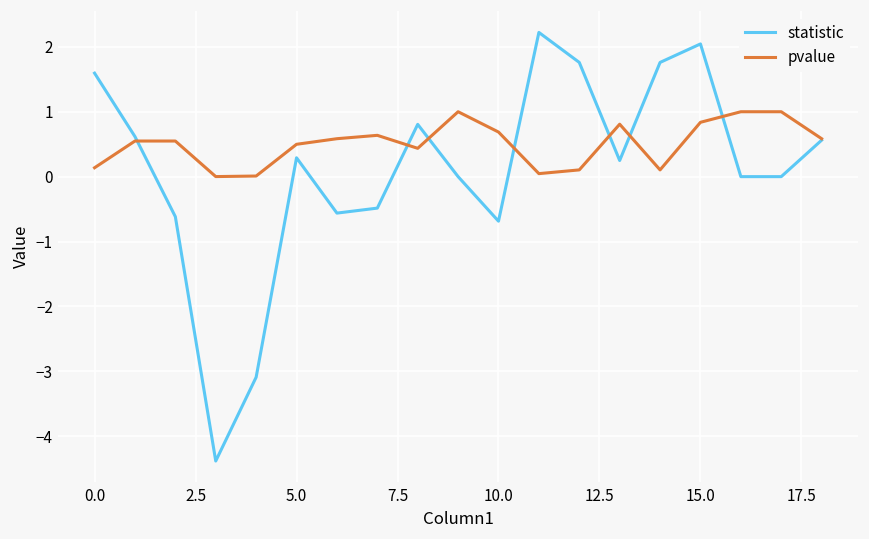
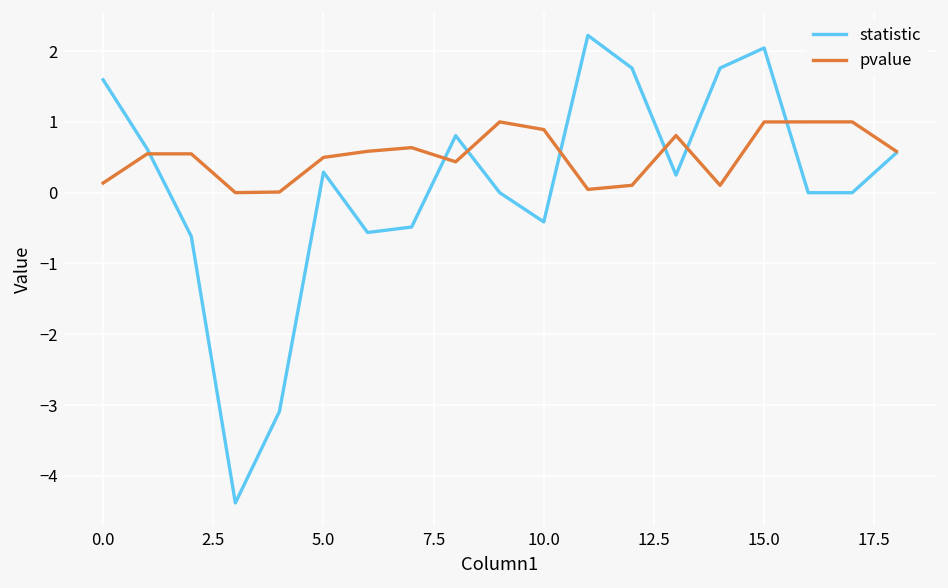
statistic, 10.0: -0.7 -> -0.4
pvalue, 10.0: 0.7 -> 0.9
pvalue, 15.0: 0.8 -> 1.0
